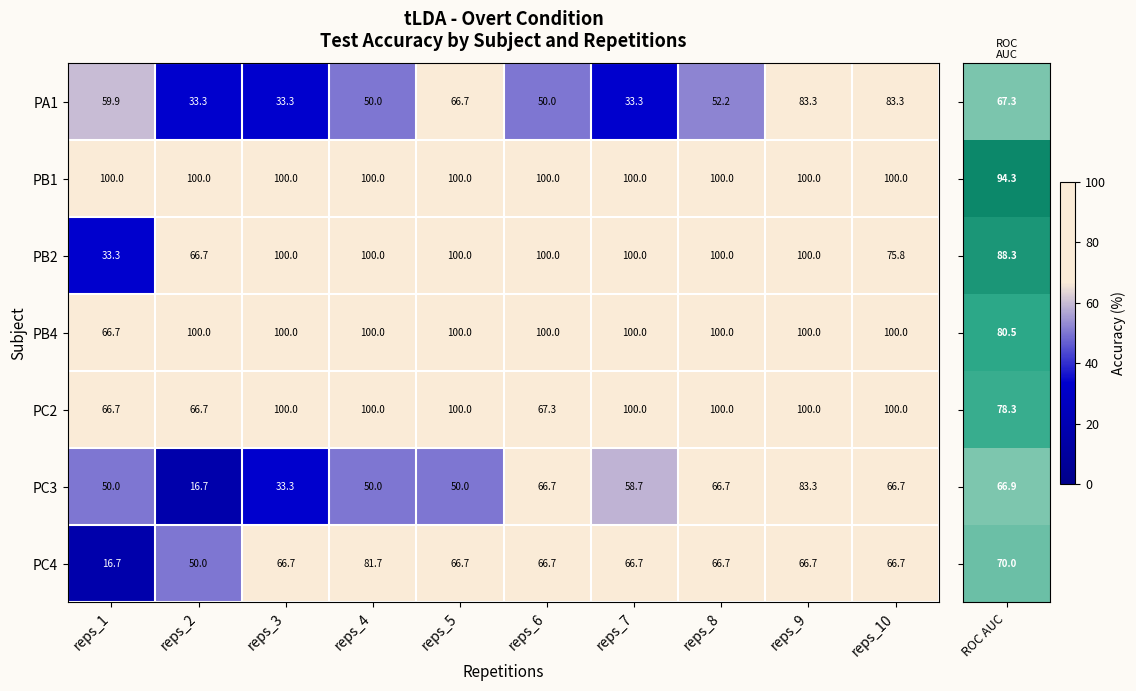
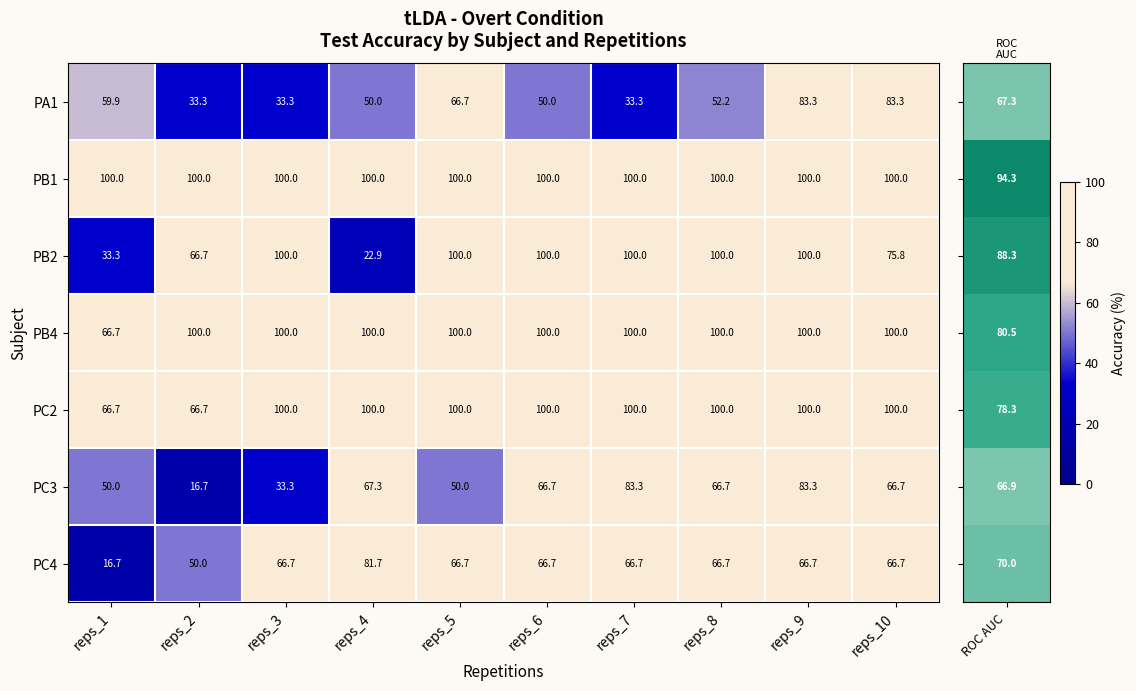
tLDA - Overt Condition Test Accuracy by Subject and Repetitions, PB2, reps_4: 100.0 -> 22.9
tLDA - Overt Condition Test Accuracy by Subject and Repetitions, PC2, reps_6: 67.3 -> 100.0
tLDA - Overt Condition Test Accuracy by Subject and Repetitions, PC3, reps_4: 50.0 -> 67.3
tLDA - Overt Condition Test Accuracy by Subject and Repetitions, PC3, reps_7: 58.7 -> 83.3
